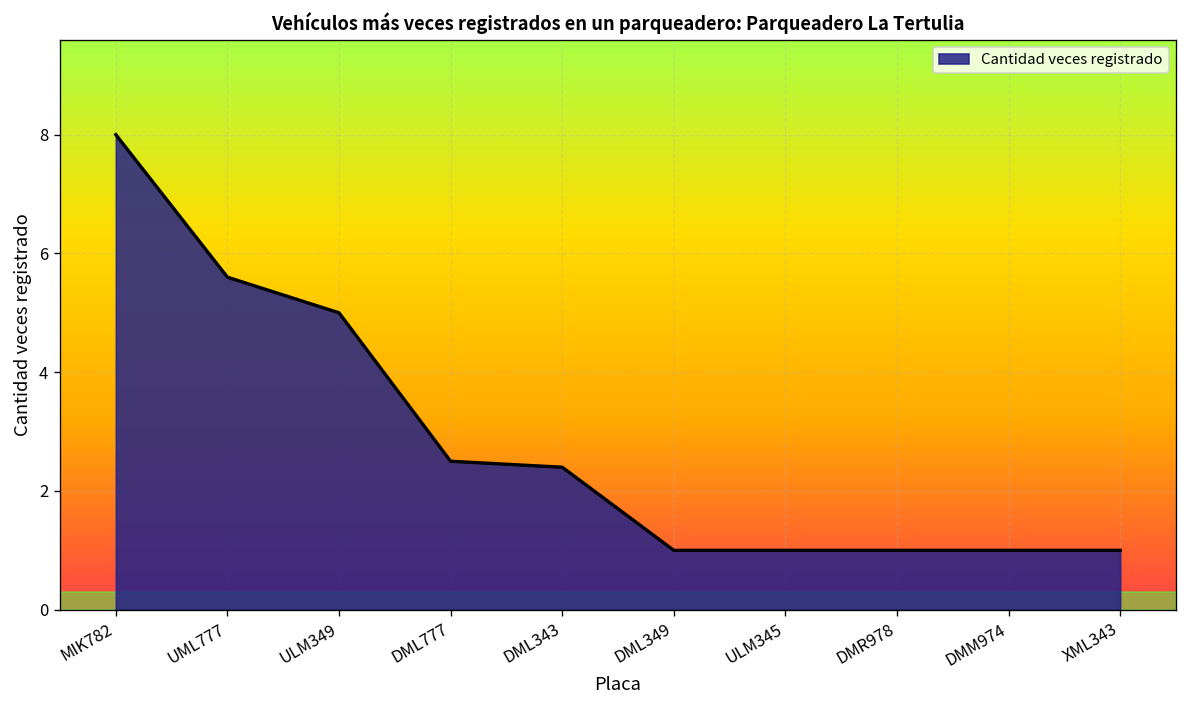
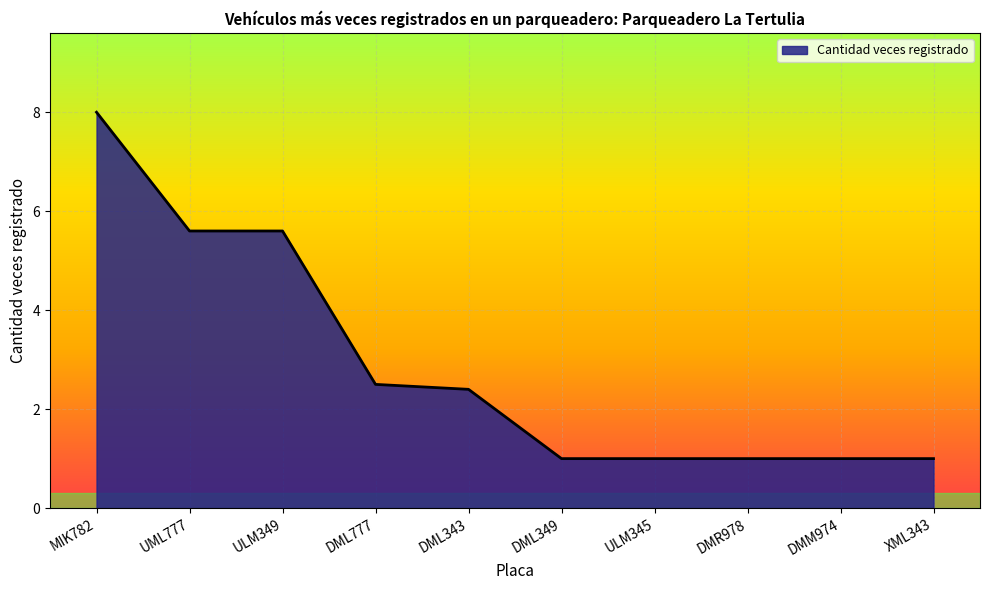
ULM349: 5.0 -> 5.6
